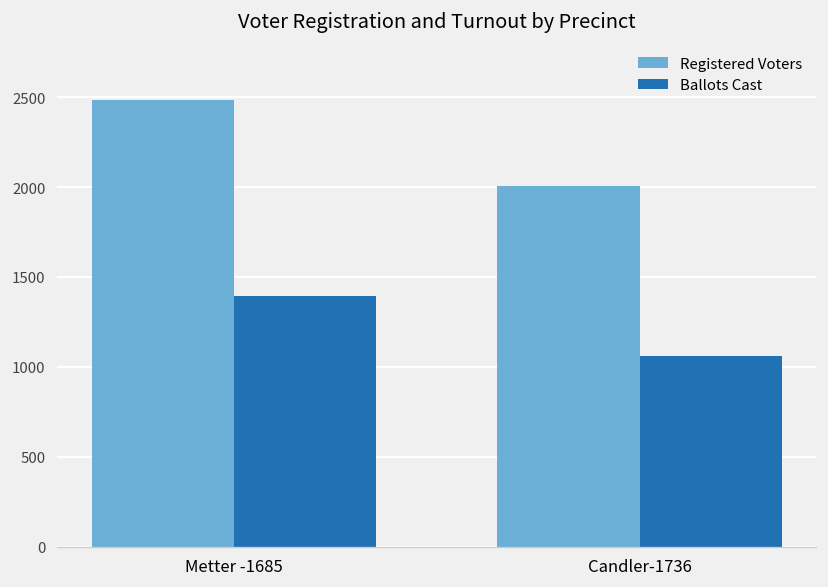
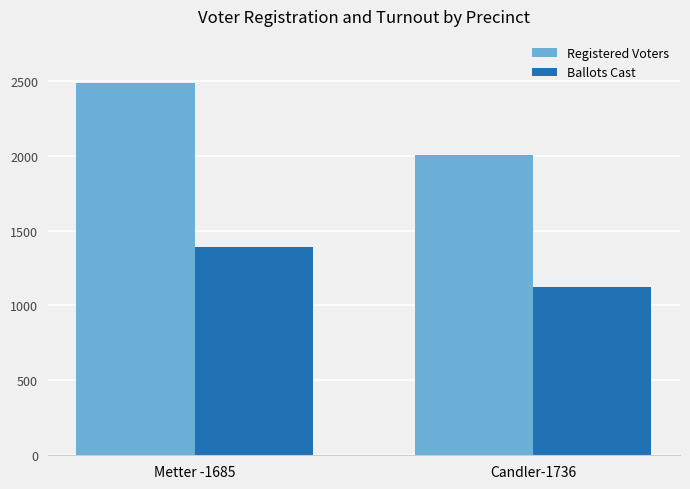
Ballots Cast, Candler-1736: 1060 -> 1130
